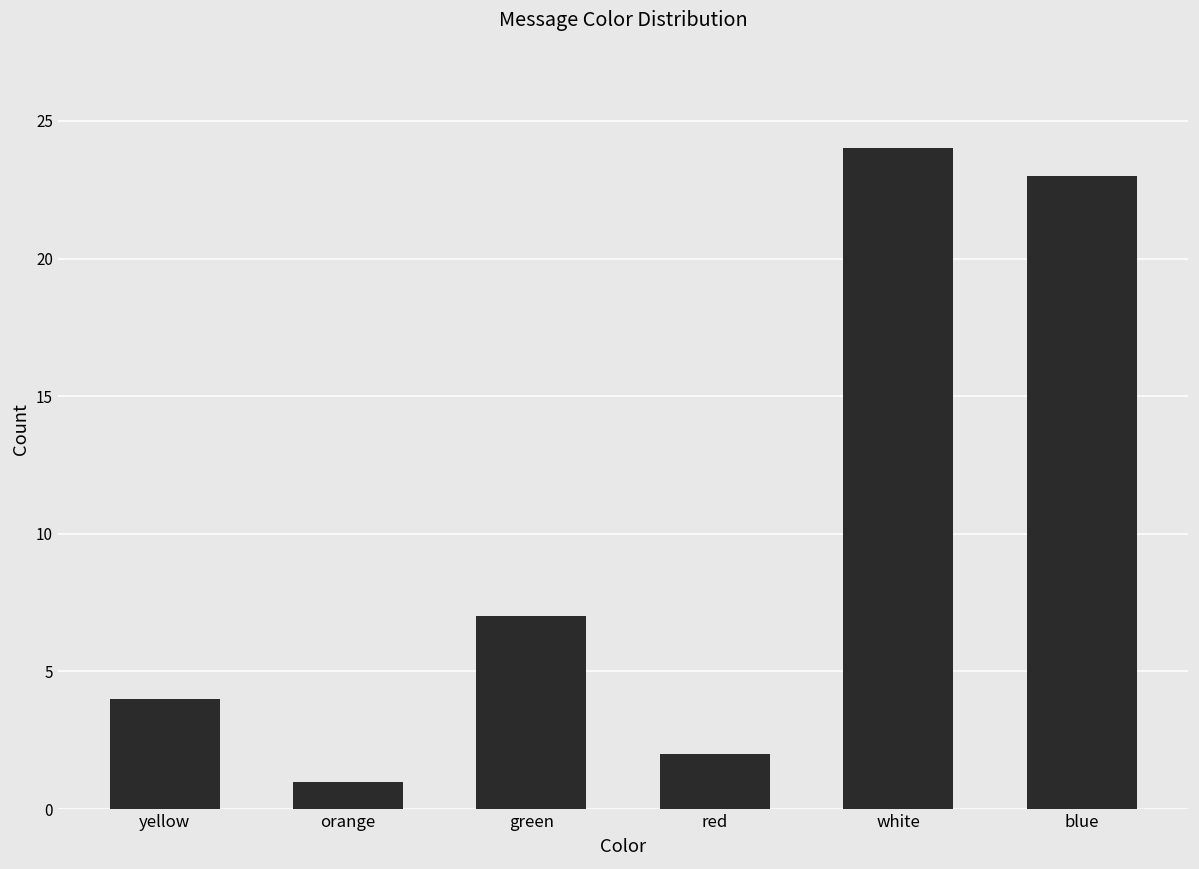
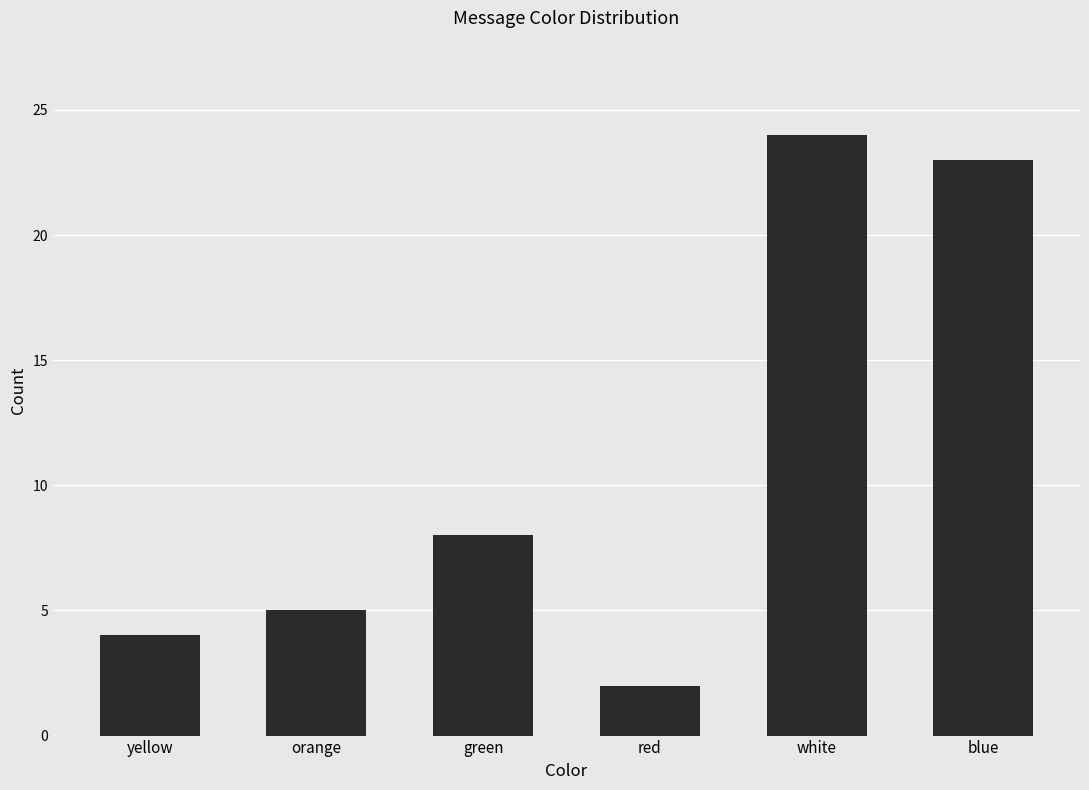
orange: 1 -> 5
green: 7 -> 8
